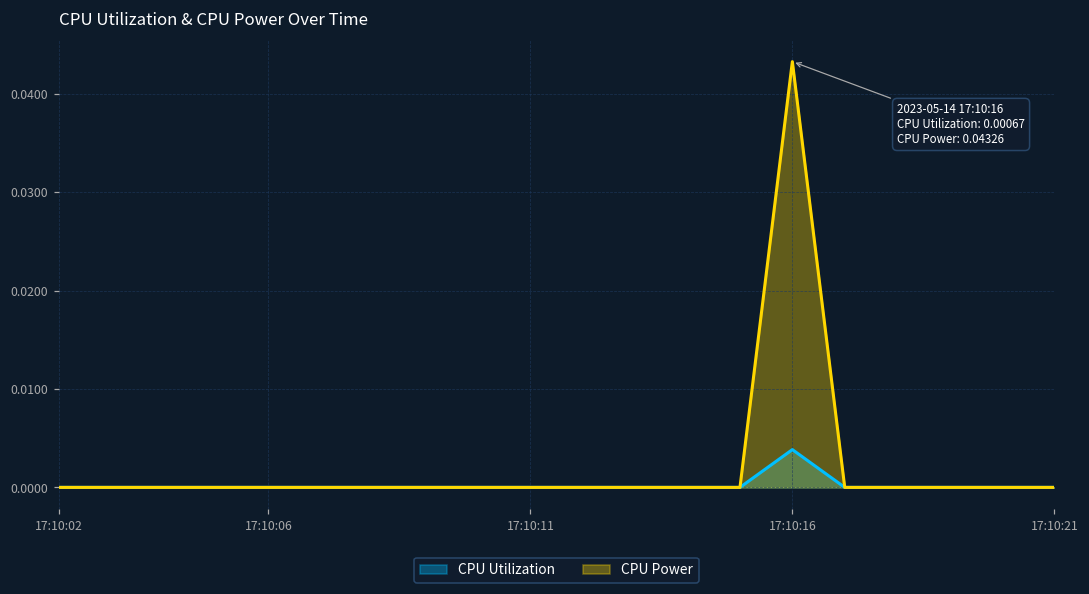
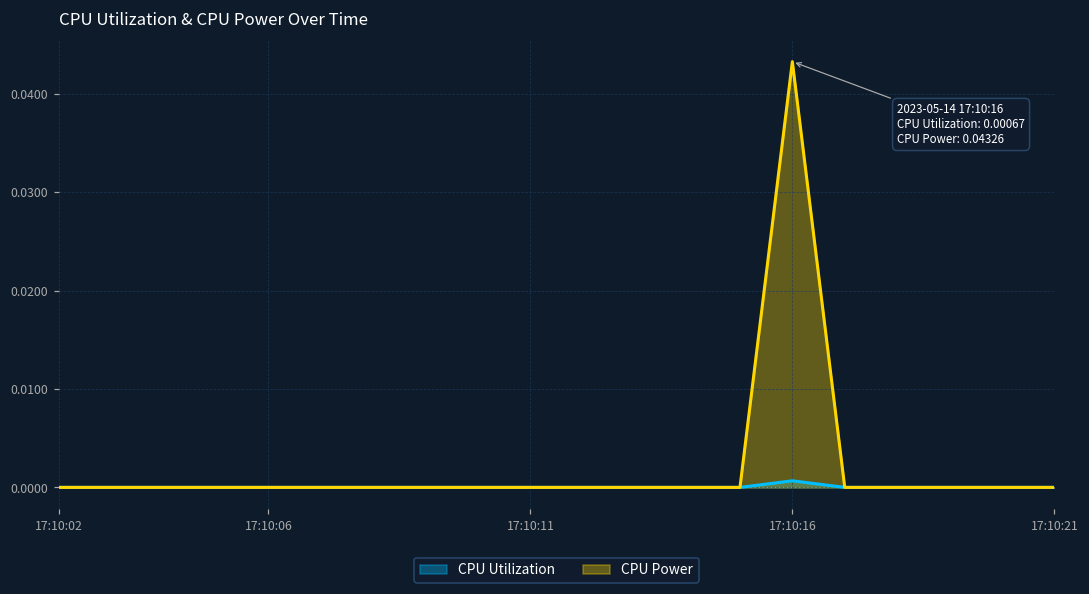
CPU Utilization, 17:10:16: 0.004 -> 0.001
